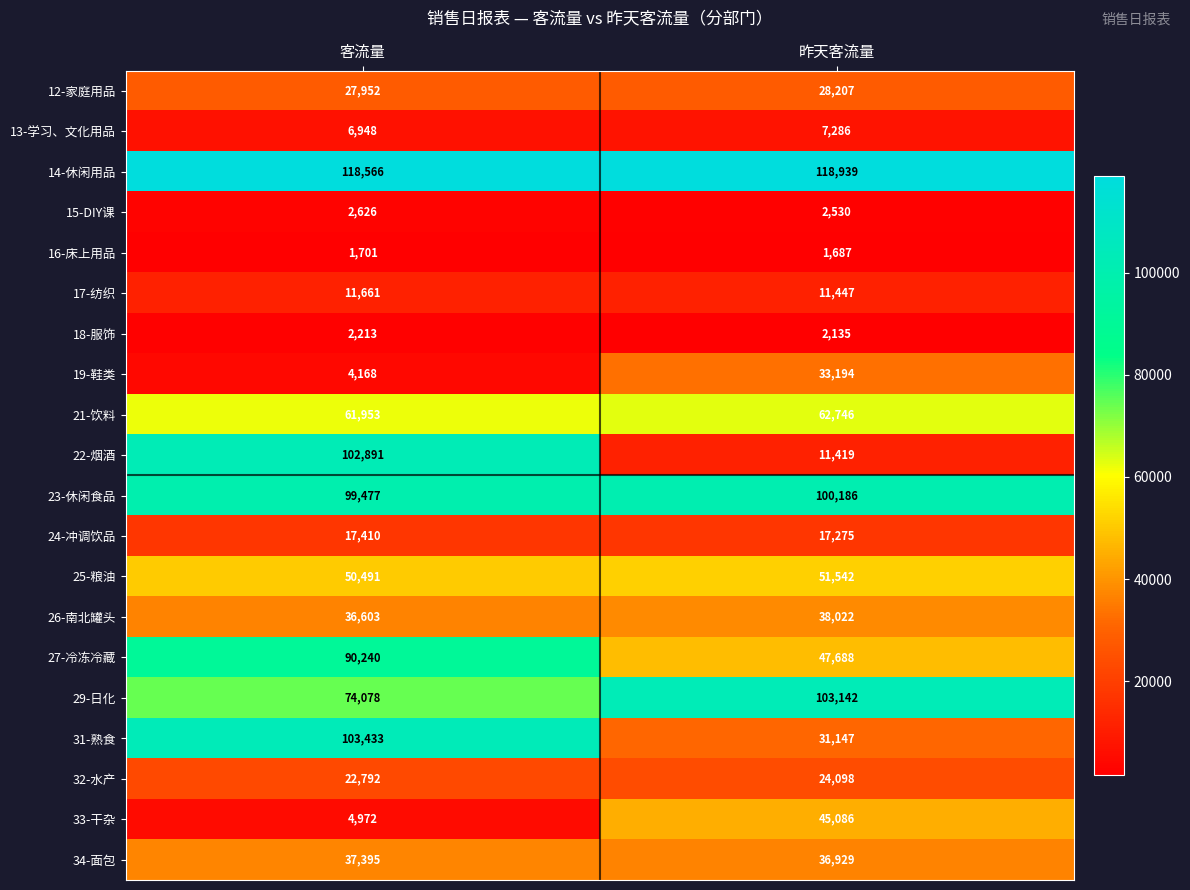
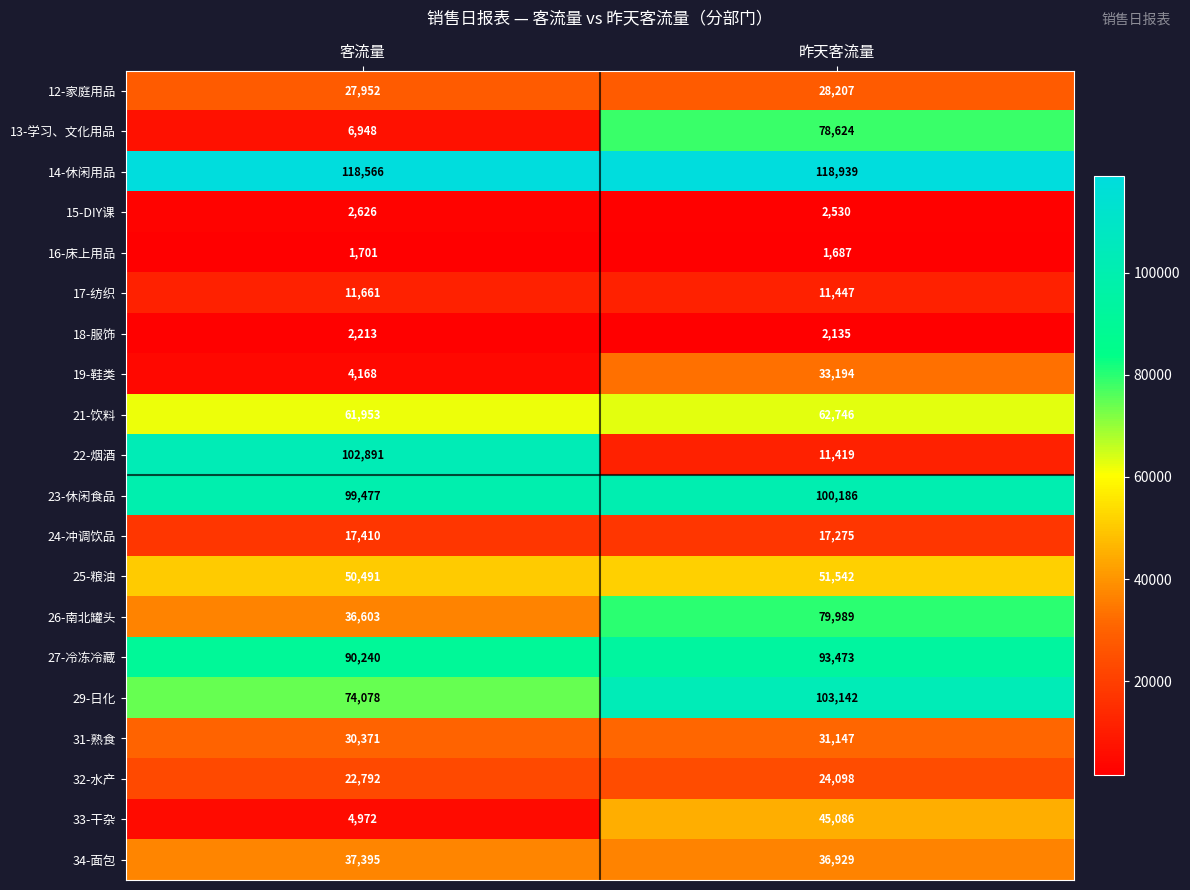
13-学习、文化用品, 昨天客流量: 7,286 -> 78,624
26-南北罐头, 昨天客流量: 38,022 -> 79,989
27-冷冻冷藏, 昨天客流量: 47,688 -> 93,473
31-熟食, 客流量: 103,433 -> 30,371
